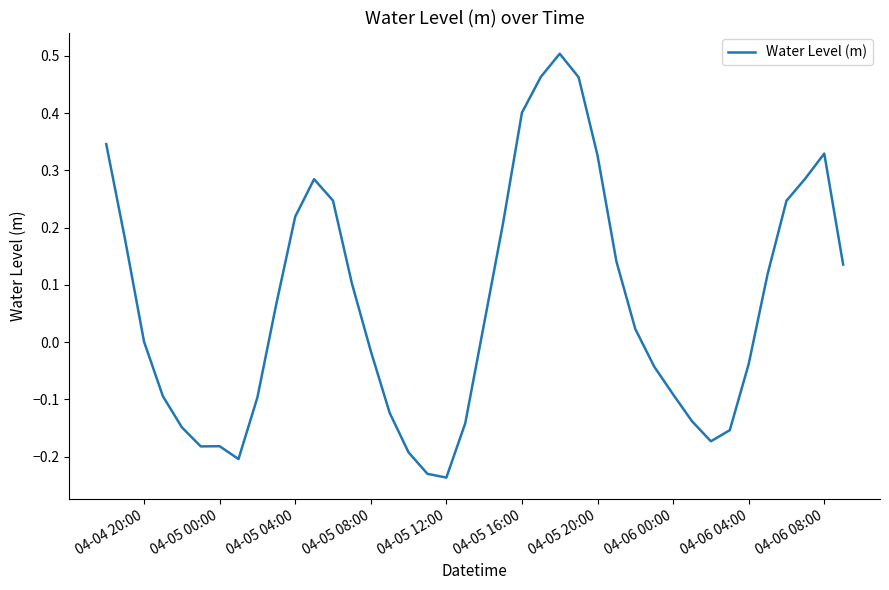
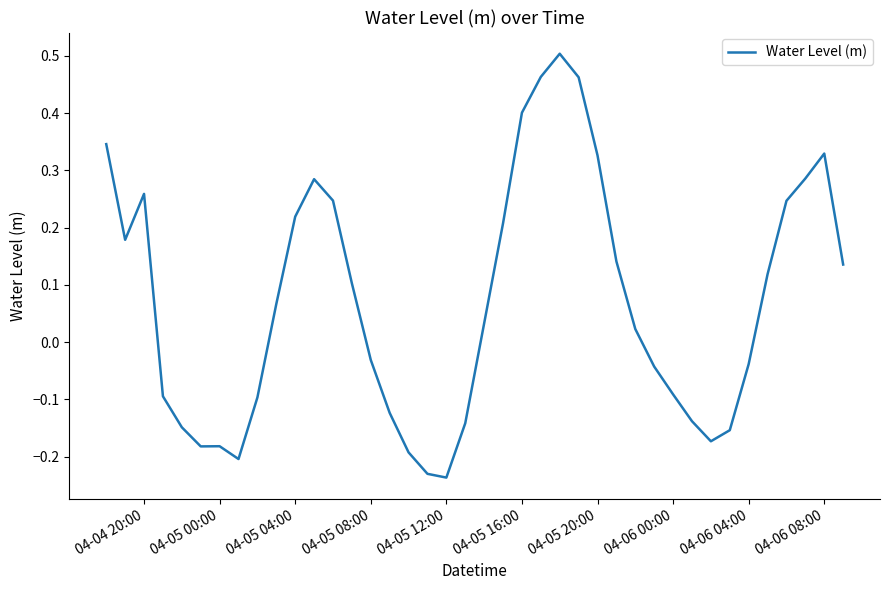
04-04 20:00: 0.00 -> 0.26
04-05 08:00: -0.02 -> -0.03
